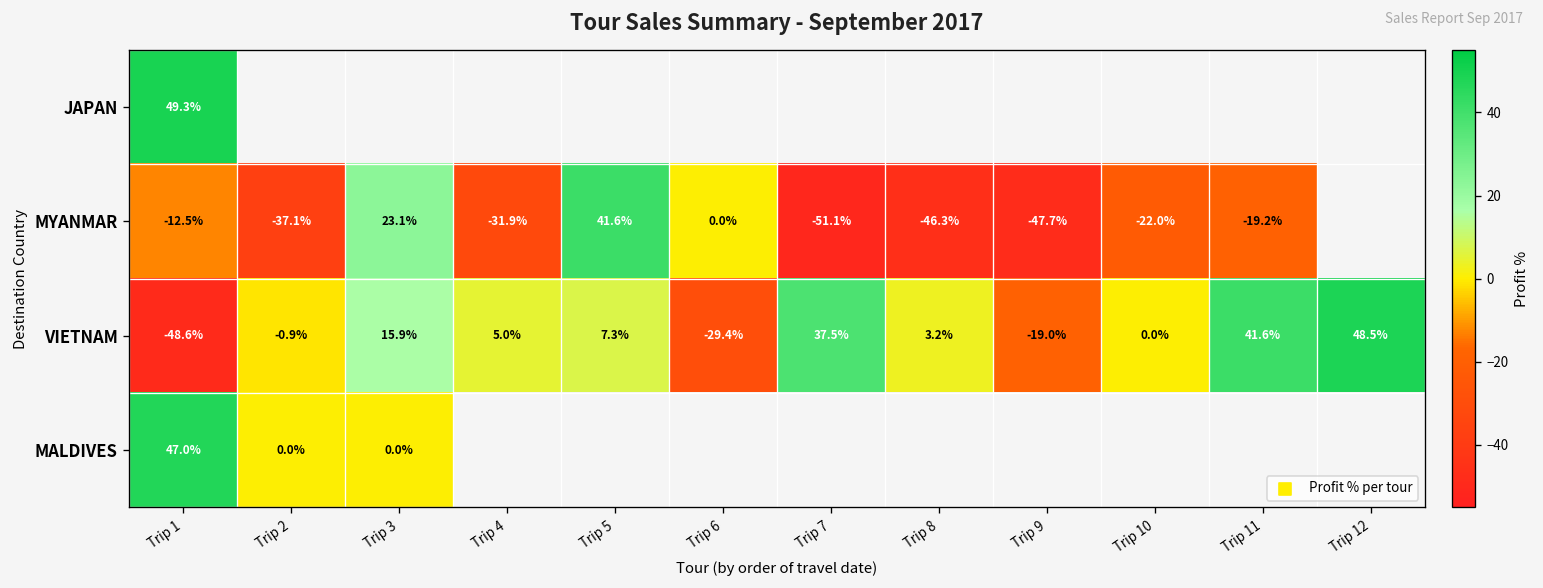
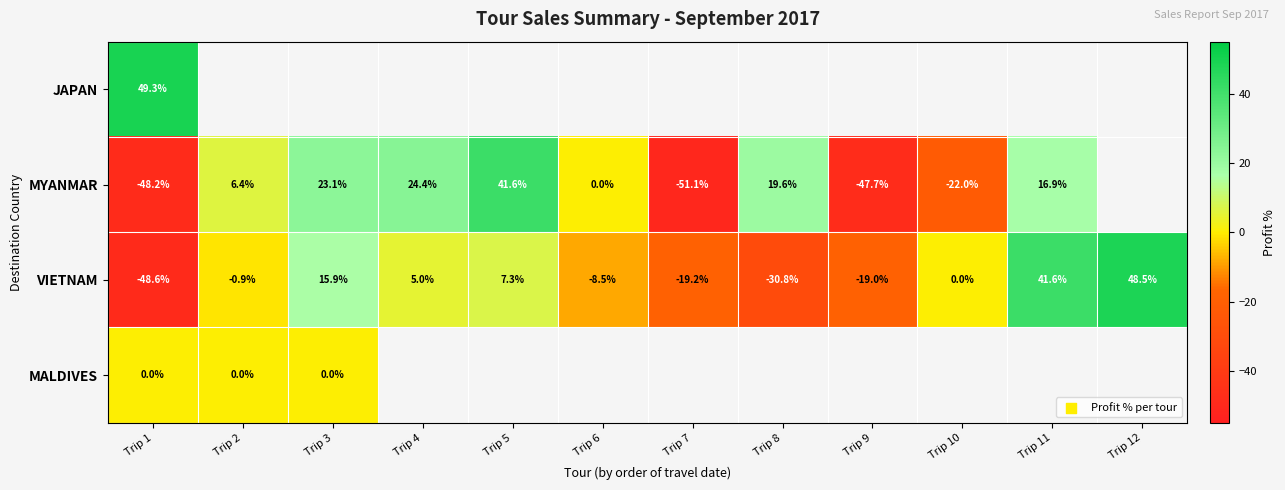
MYANMAR, Trip 1: -12.5% -> -48.2%
MYANMAR, Trip 2: -37.1% -> 6.4%
MYANMAR, Trip 4: -31.9% -> 24.4%
MYANMAR, Trip 8: -46.3% -> 19.6%
MYANMAR, Trip 11: -19.2% -> 16.9%
VIETNAM, Trip 6: -29.4% -> -8.5%
VIETNAM, Trip 7: 37.5% -> -19.2%
VIETNAM, Trip 8: 3.2% -> -30.8%
MALDIVES, Trip 1: 47.0% -> 0.0%
